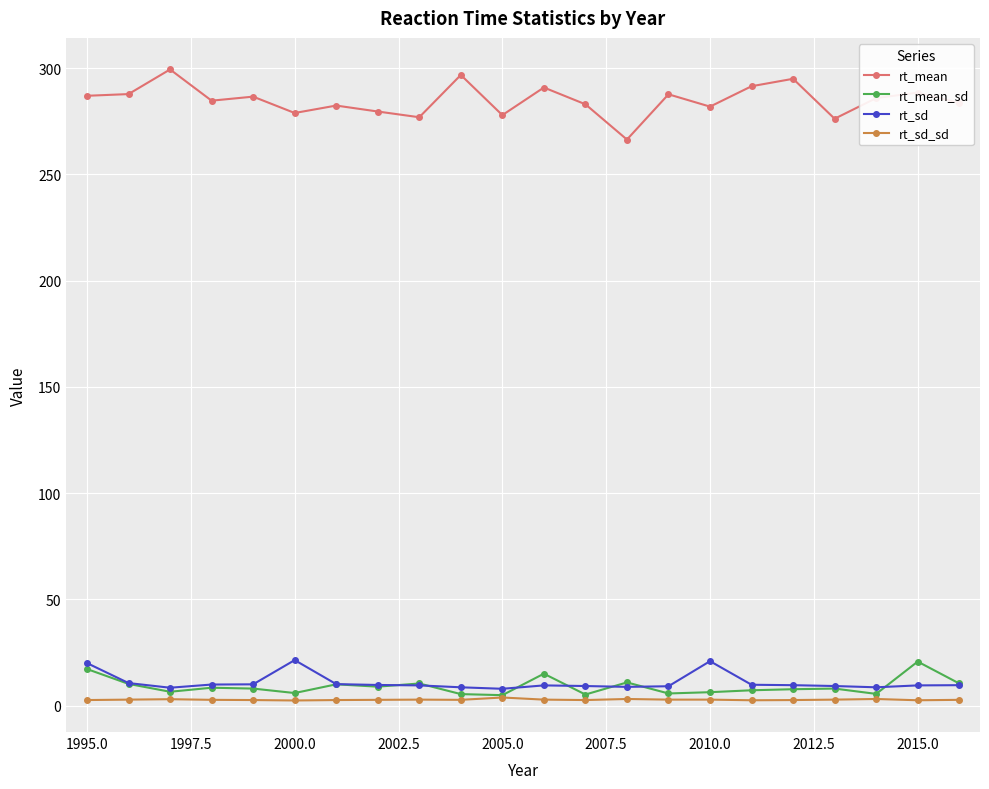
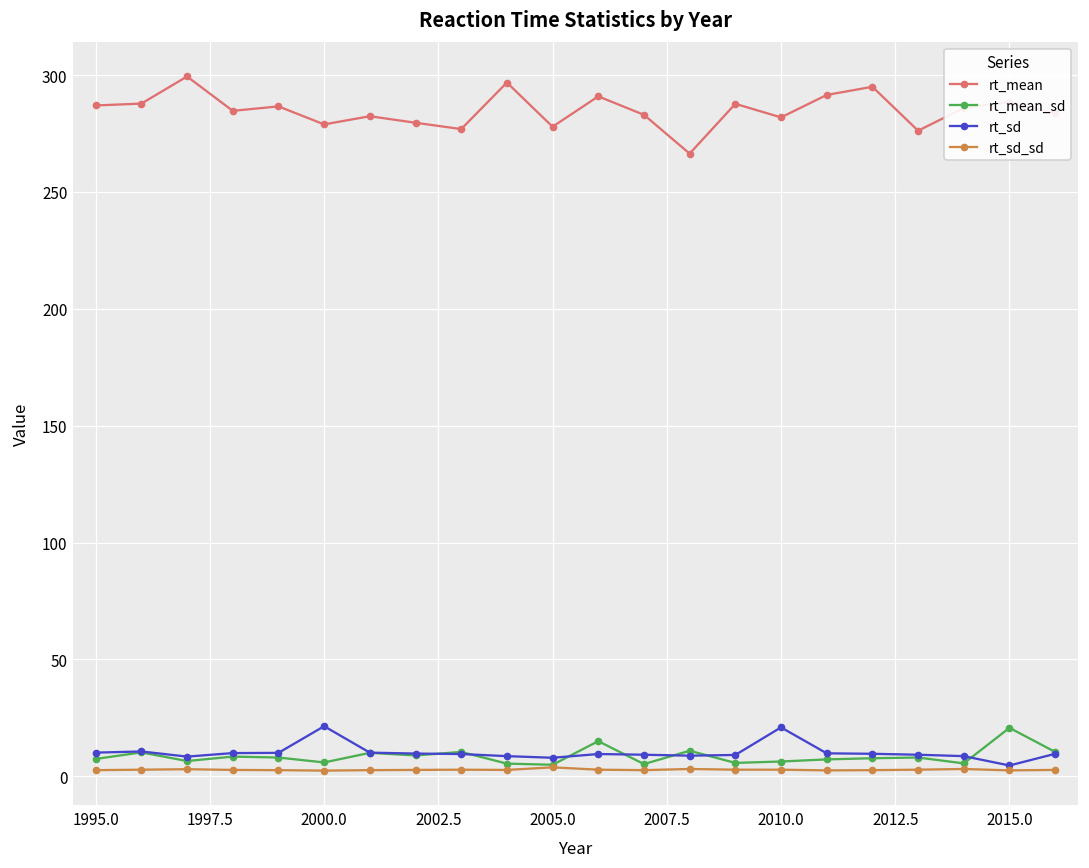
rt_mean_sd, 1995.0: 17 -> 7
rt_sd, 1995.0: 20 -> 10
rt_sd, 2015.0: 10 -> 5
